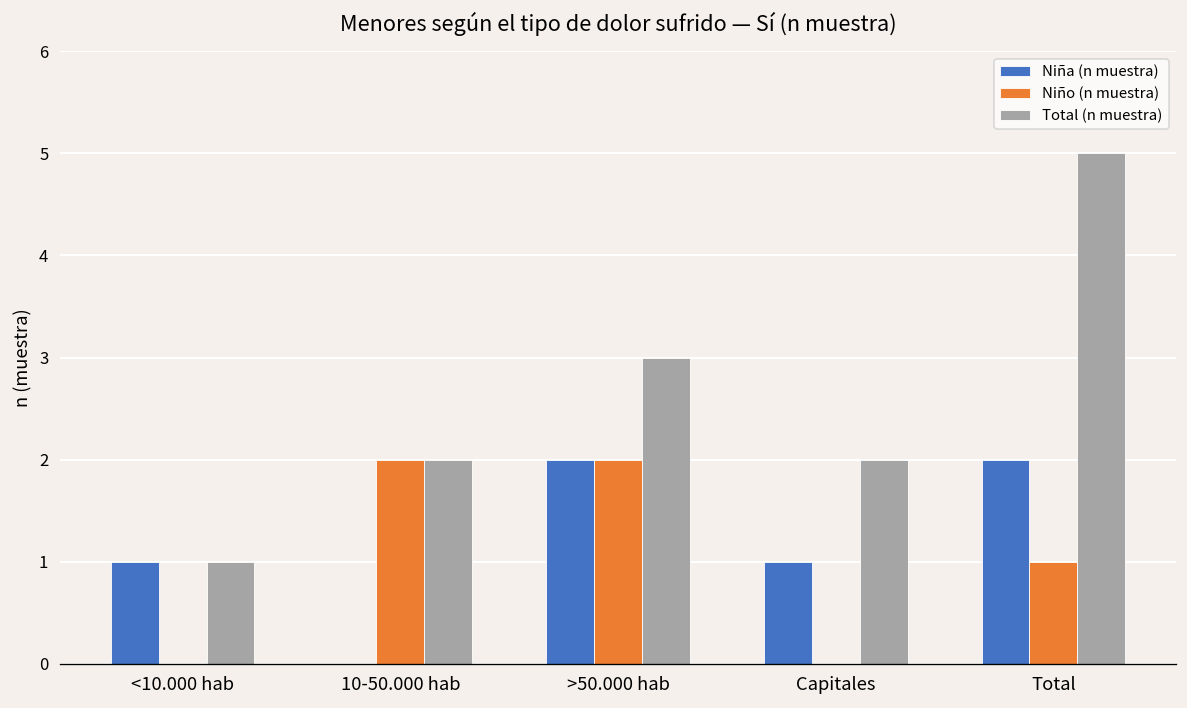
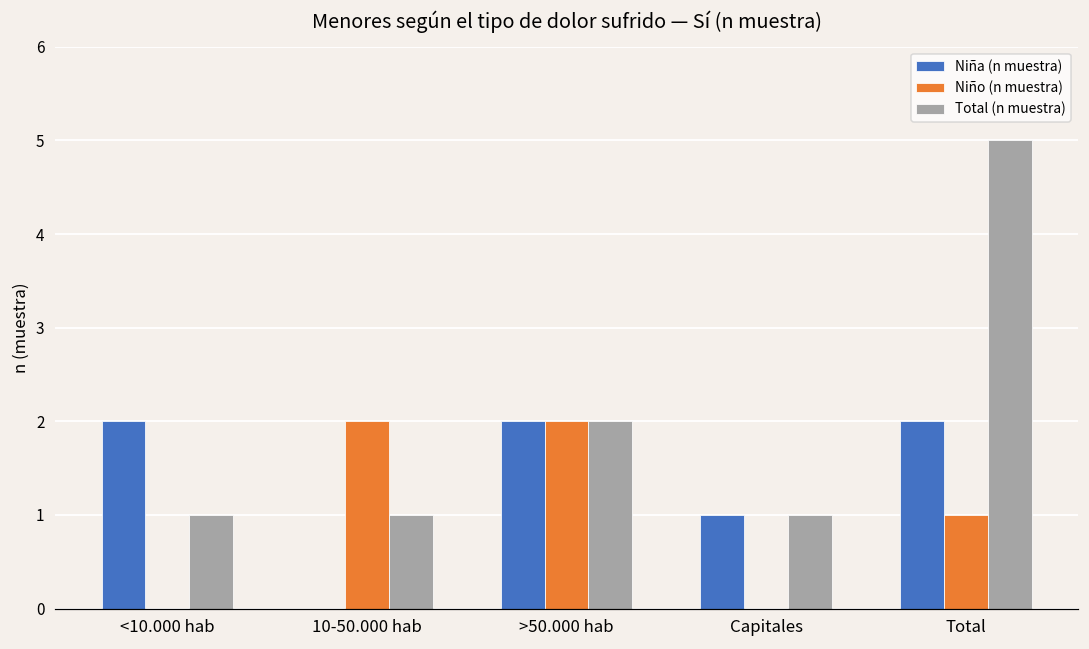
Niña (n muestra), <10.000 hab: 1 -> 2
Total (n muestra), 10-50.000 hab: 2 -> 1
Total (n muestra), >50.000 hab: 3 -> 2
Total (n muestra), Capitales: 2 -> 1
